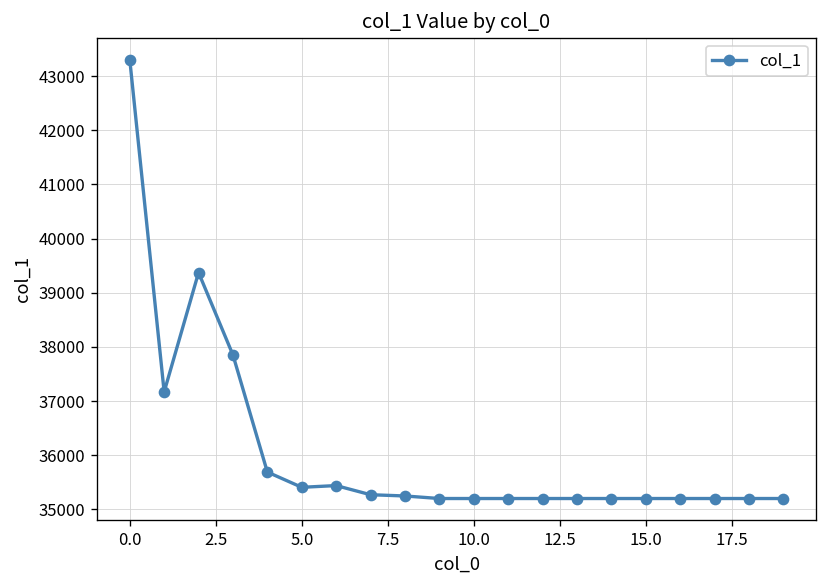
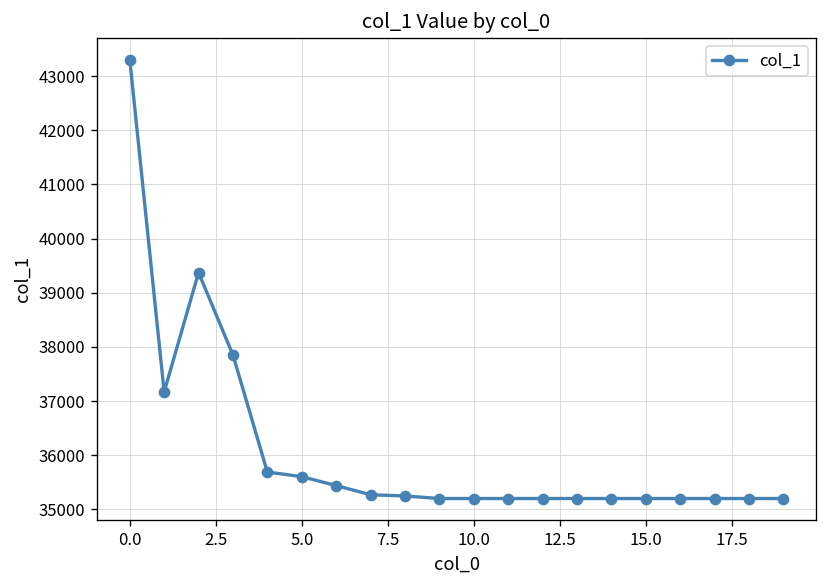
5.0: 35400 -> 35600
